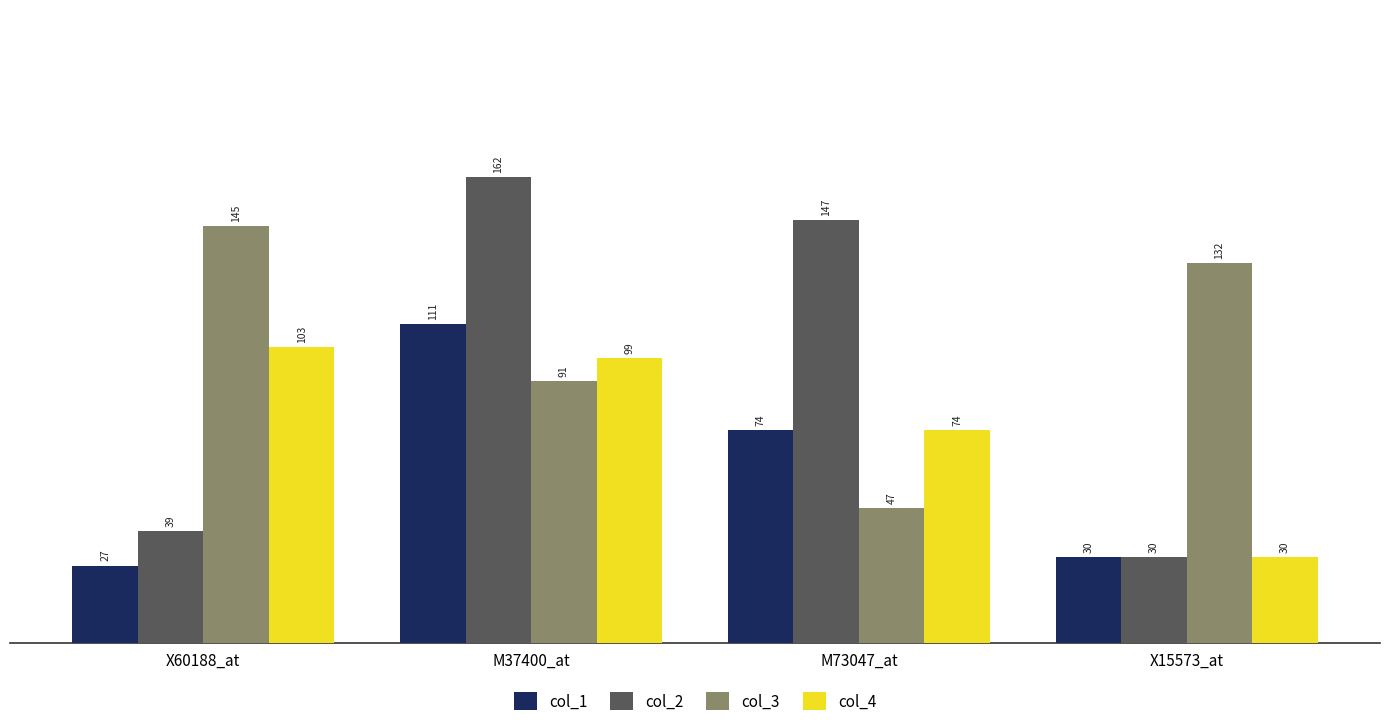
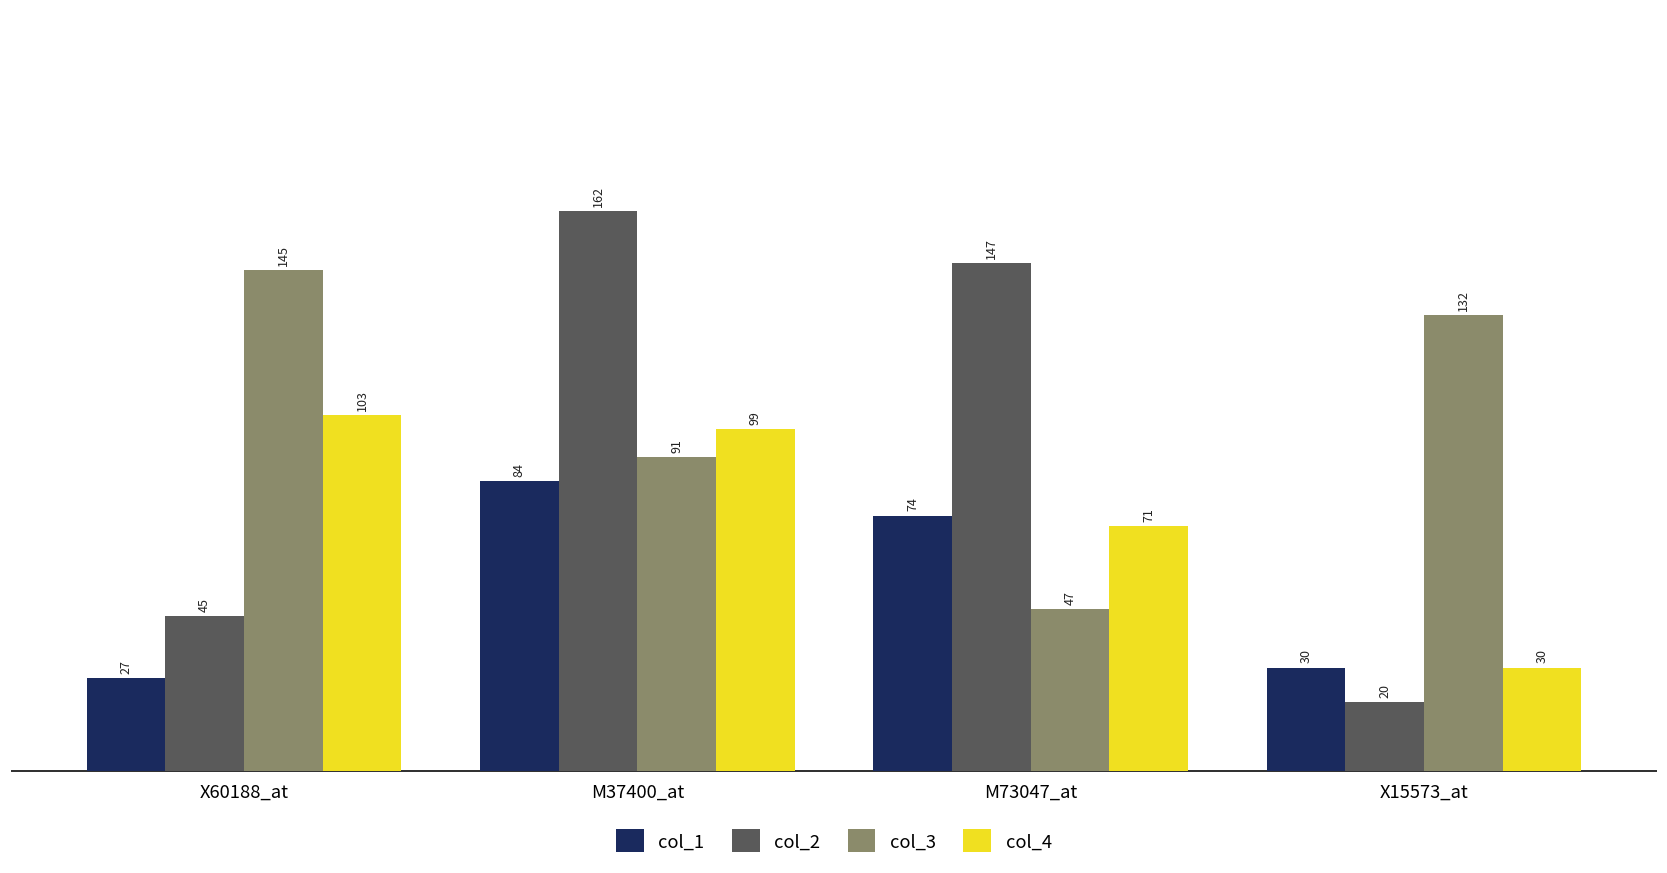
col_2, X60188_at: 39 -> 45
col_1, M37400_at: 111 -> 84
col_4, M73047_at: 74 -> 71
col_2, X15573_at: 30 -> 20
